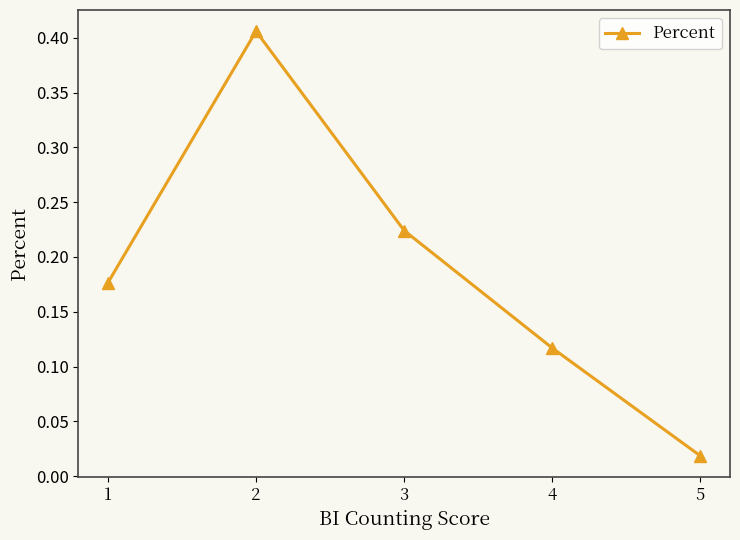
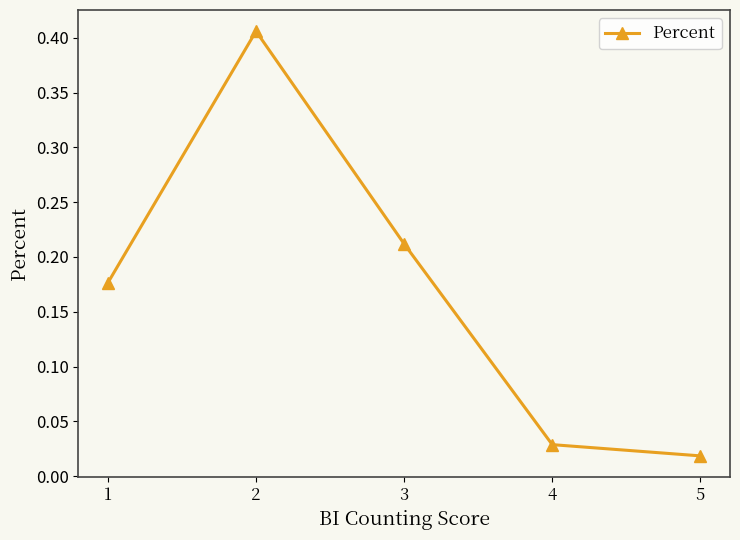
3: 0.224 -> 0.212
4: 0.117 -> 0.029
